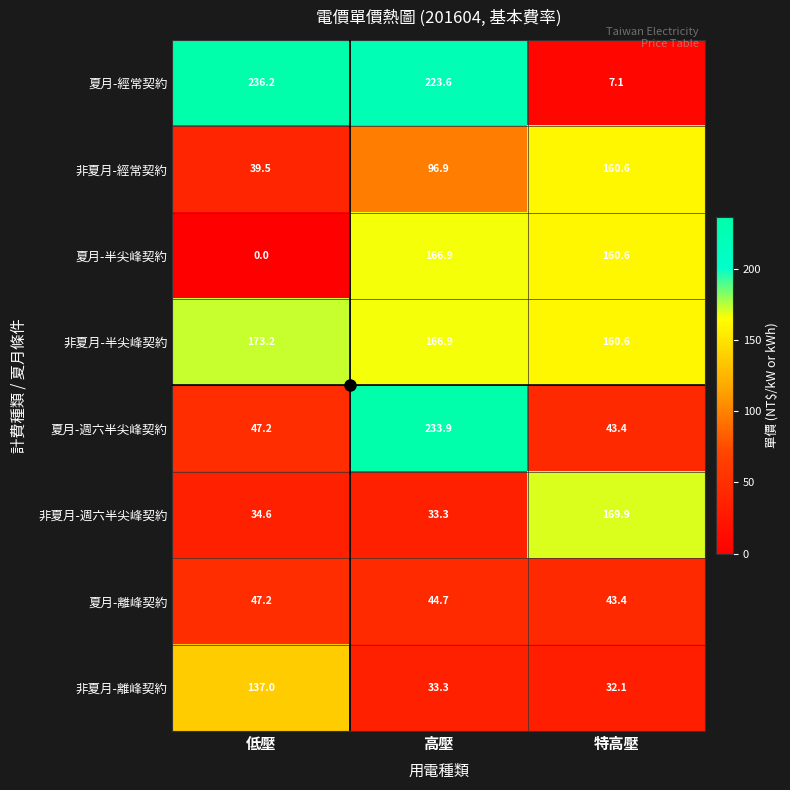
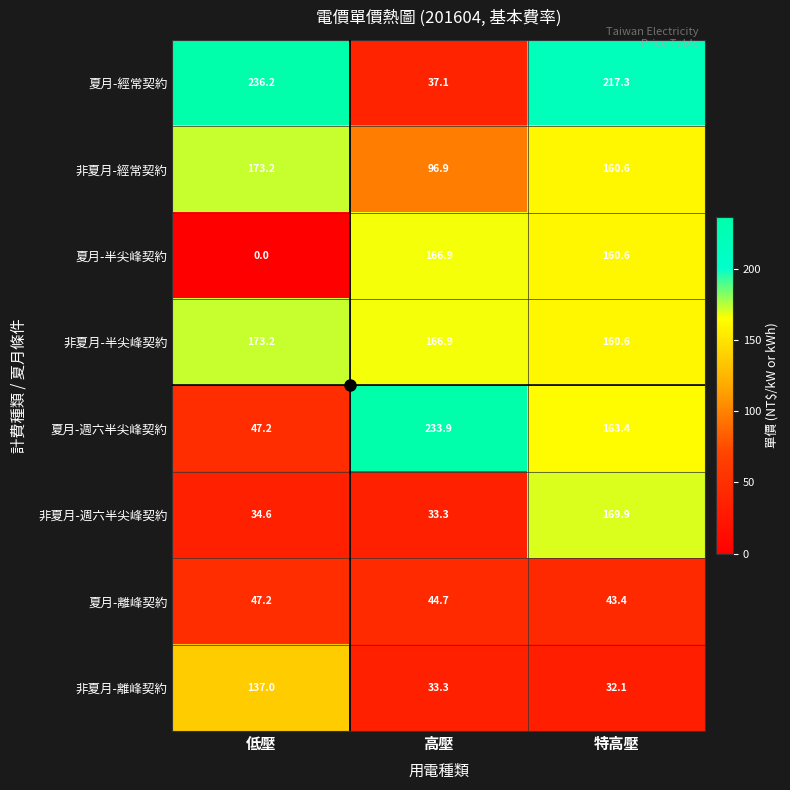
夏月-經常契約, 高壓: 223.6 -> 37.1
夏月-經常契約, 特高壓: 7.1 -> 217.3
非夏月-經常契約, 低壓: 39.5 -> 173.2
夏月-週六半尖峰契約, 特高壓: 43.4 -> 163.4
